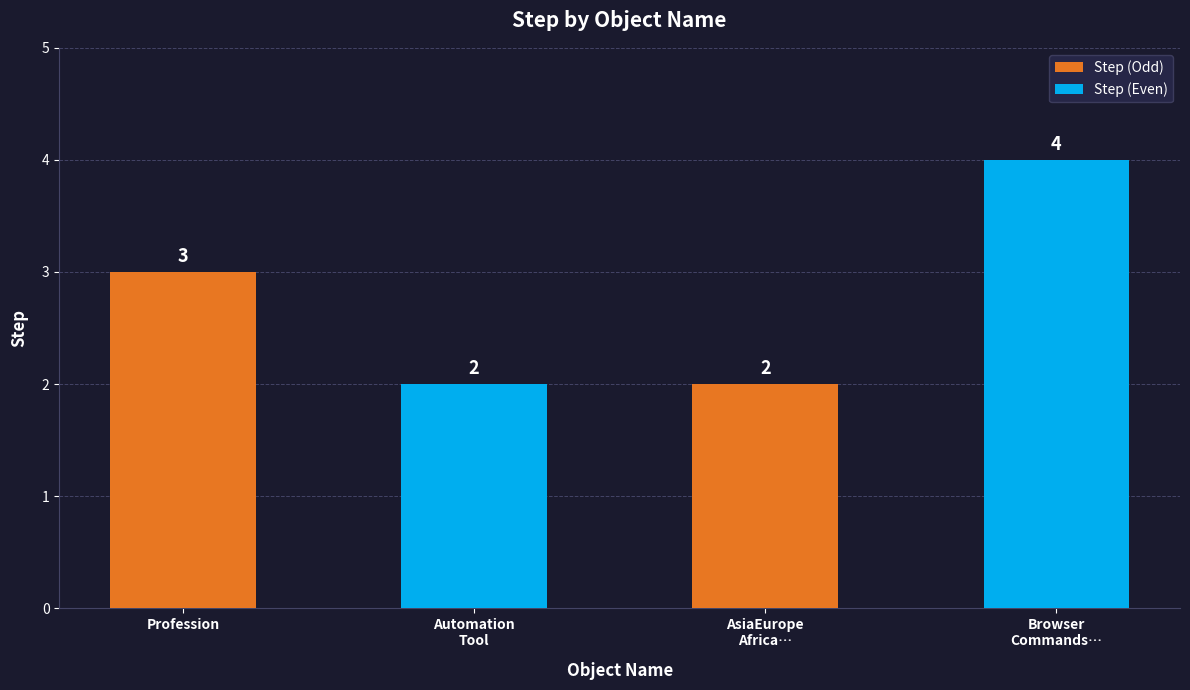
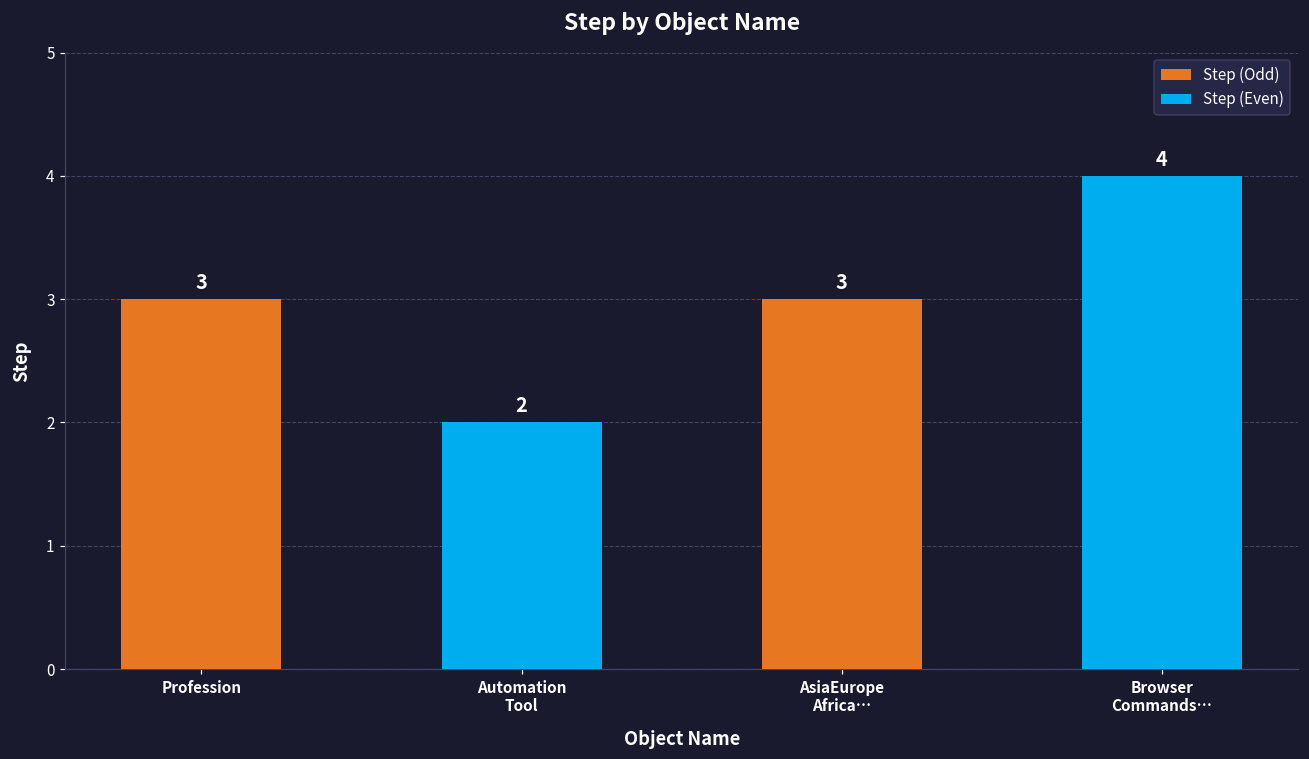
AsiaEurope Africa…: 2 -> 3
